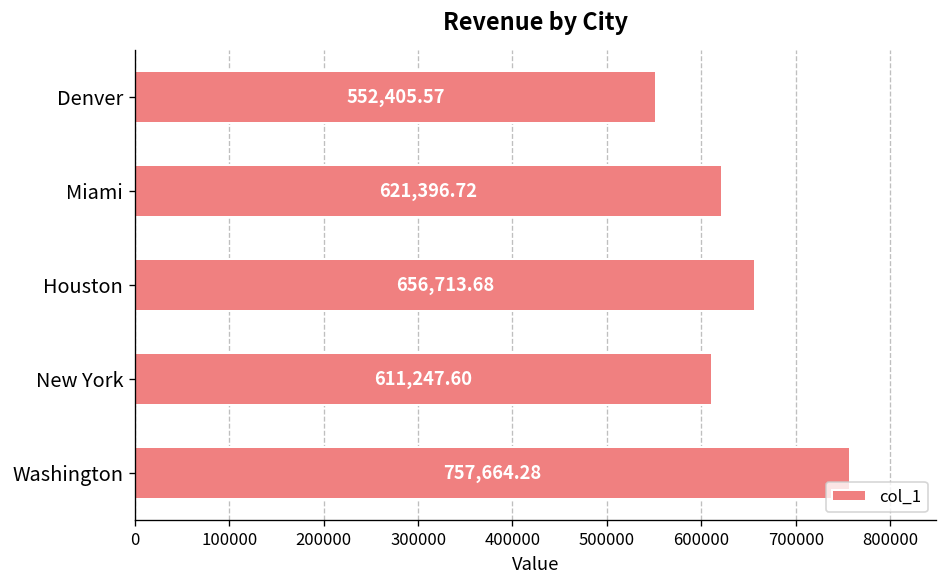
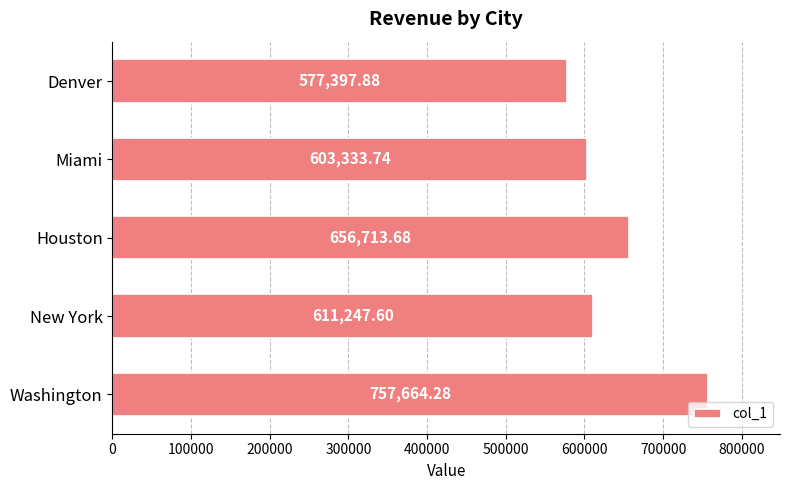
Denver: 552,405.57 -> 577,397.88
Miami: 621,396.72 -> 603,333.74
